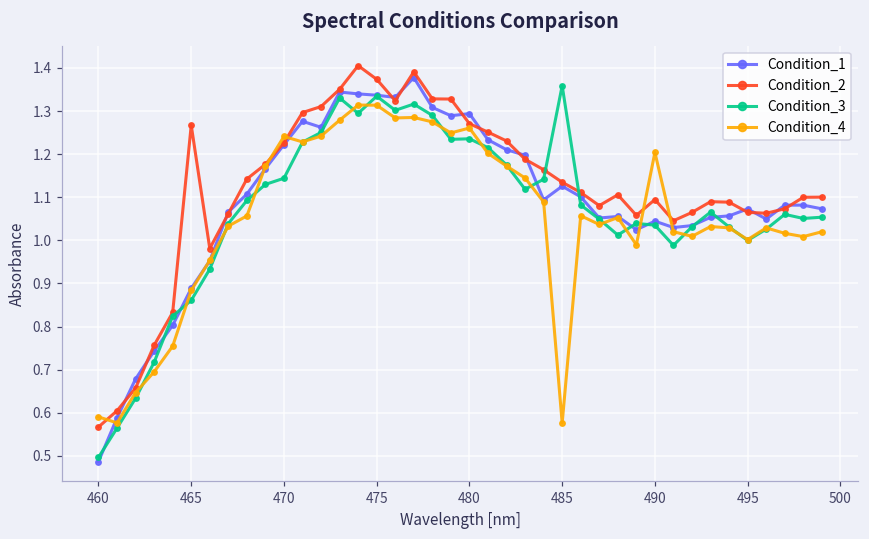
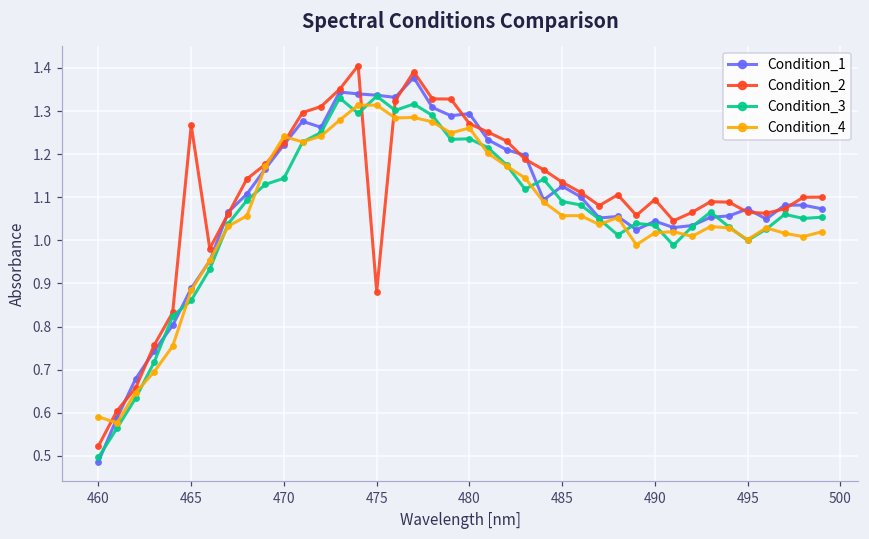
Condition_2, 460: 0.57 -> 0.52
Condition_2, 475: 1.37 -> 0.88
Condition_3, 485: 1.36 -> 1.09
Condition_4, 485: 0.58 -> 1.06
Condition_4, 490: 1.20 -> 1.02
